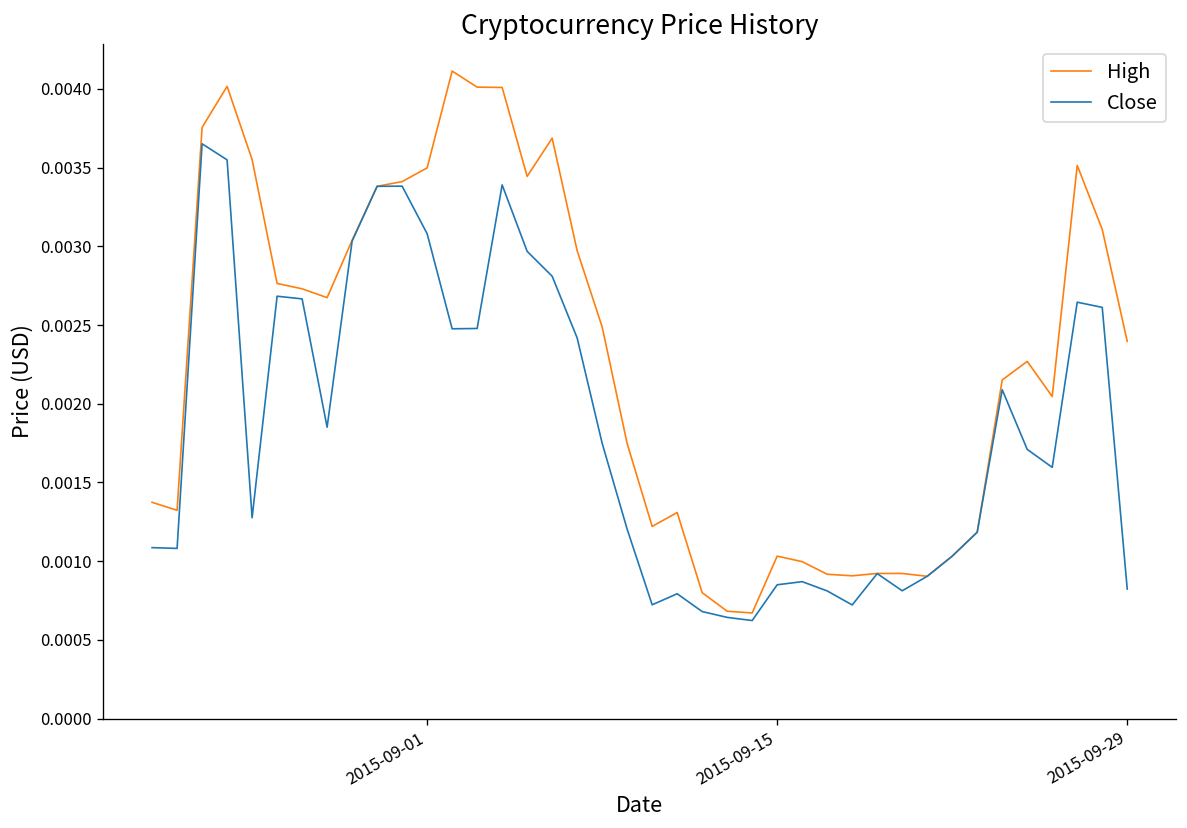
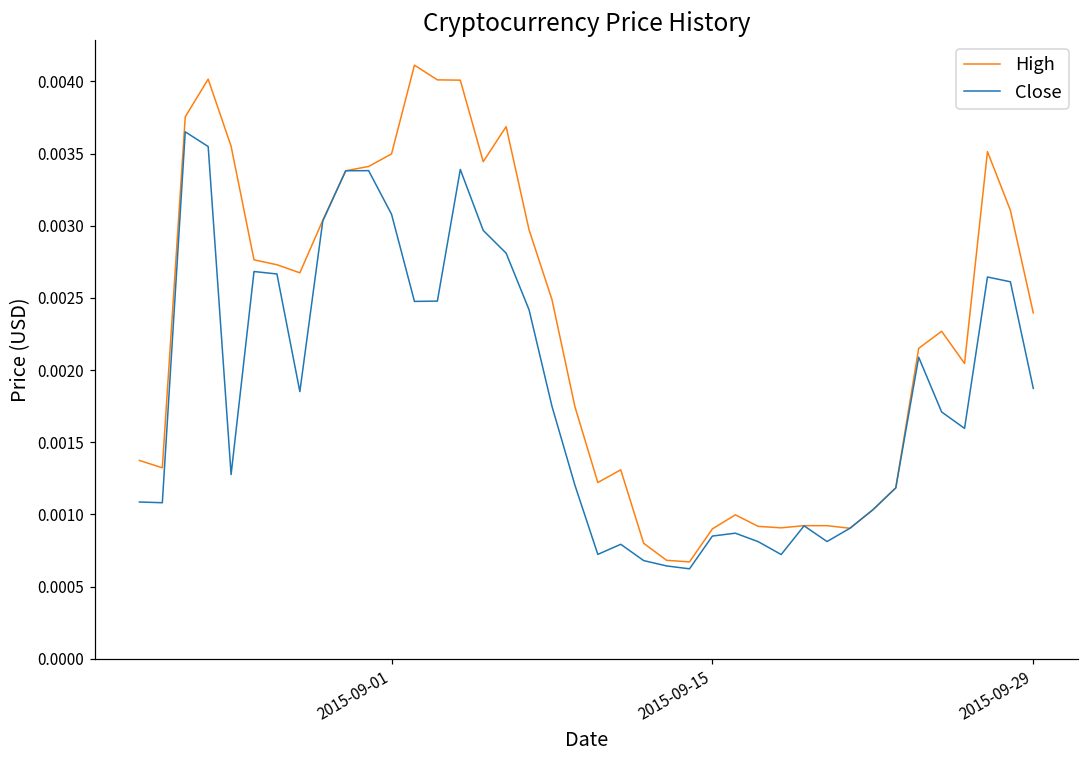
High, 2015-09-15: 0.00103 -> 0.00090
Close, 2015-09-29: 0.00082 -> 0.00187
